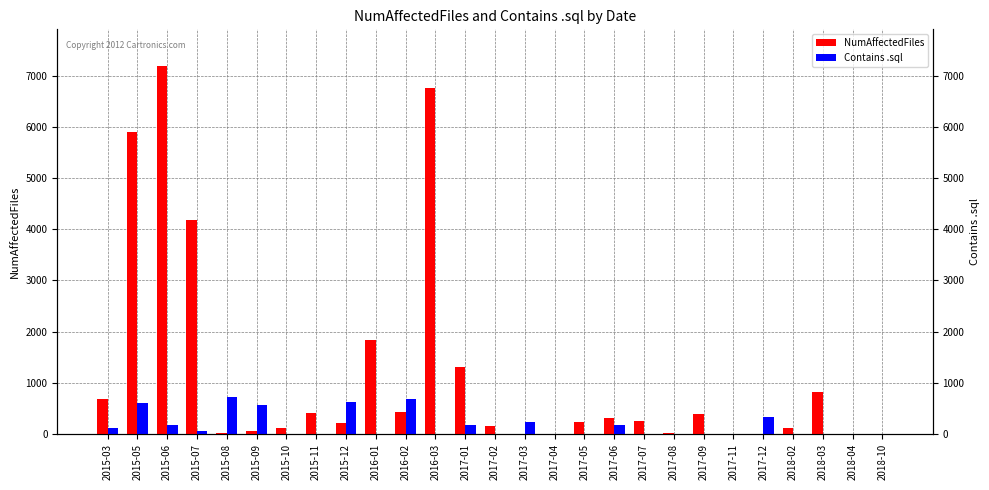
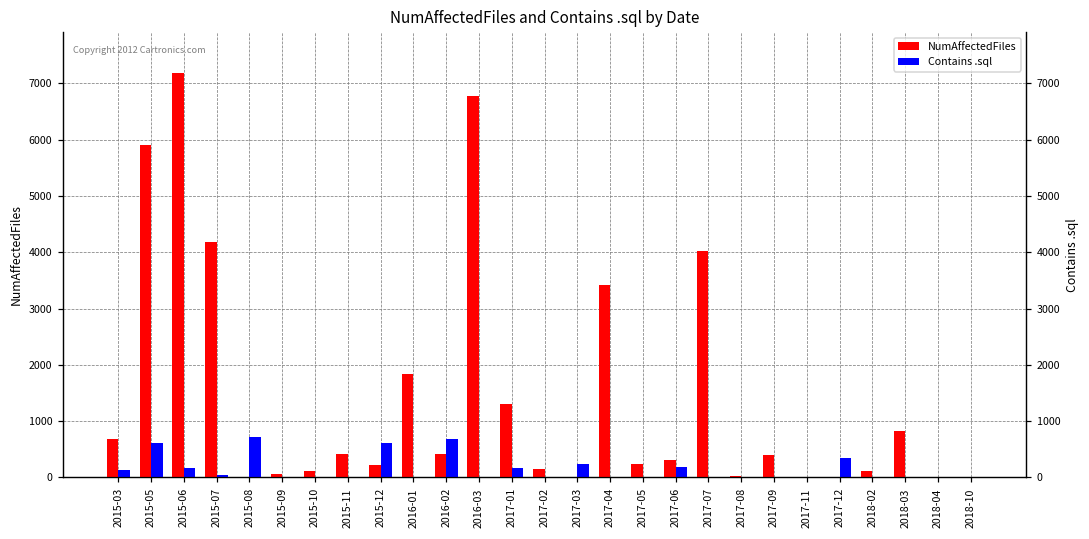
Contains .sql, 2015-09: 600 -> 0
NumAffectedFiles, 2017-04: 0 -> 3400
NumAffectedFiles, 2017-07: 300 -> 4000
